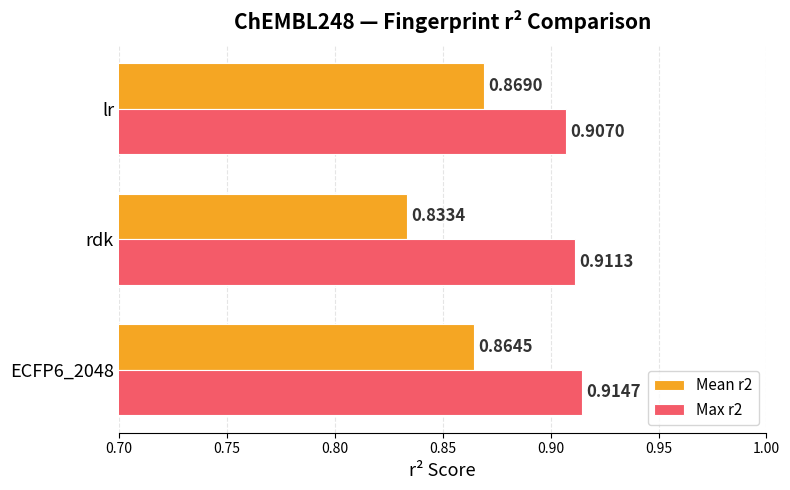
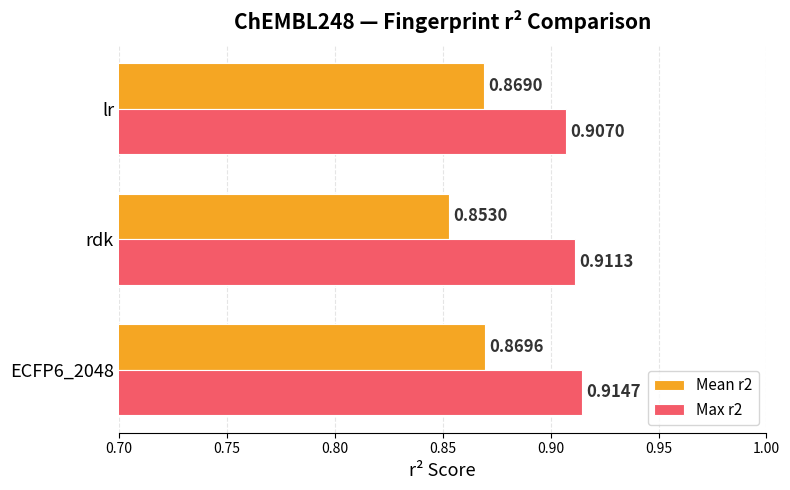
Mean r2, rdk: 0.8334 -> 0.8530
Mean r2, ECFP6_2048: 0.8645 -> 0.8696
